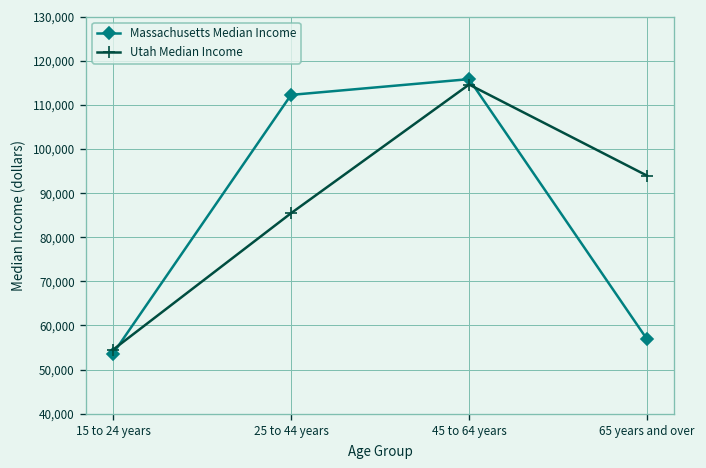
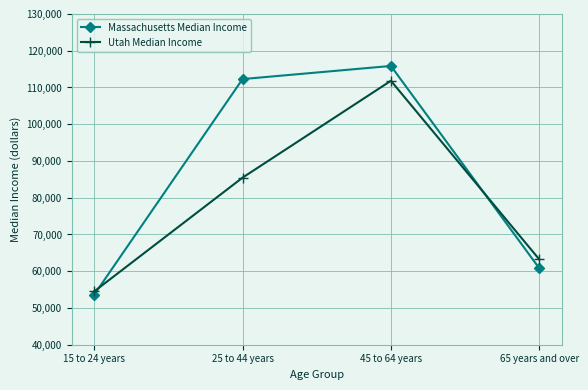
Utah Median Income, 45 to 64 years: 115,000 -> 112,000
Massachusetts Median Income, 65 years and over: 57,000 -> 61,000
Utah Median Income, 65 years and over: 94,000 -> 63,000
